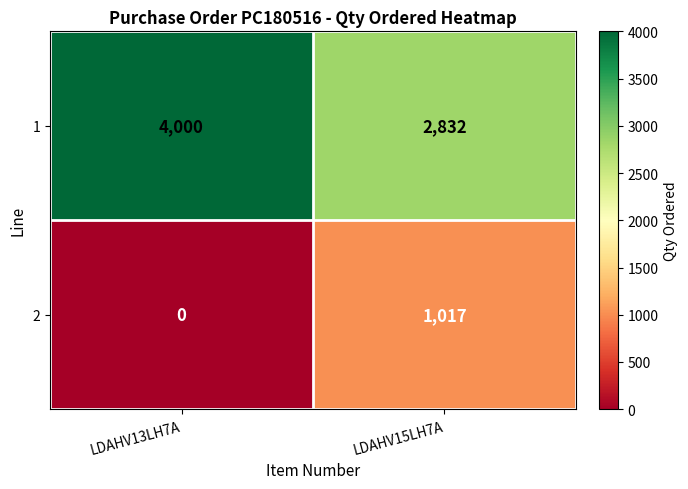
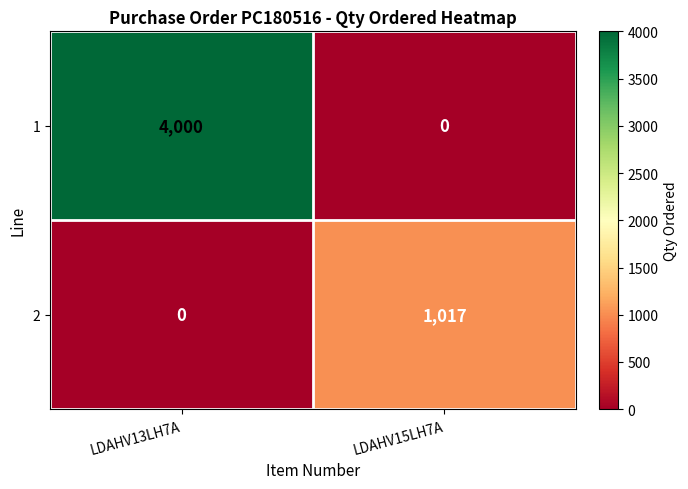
1, LDAHV15LH7A: 2,832 -> 0
